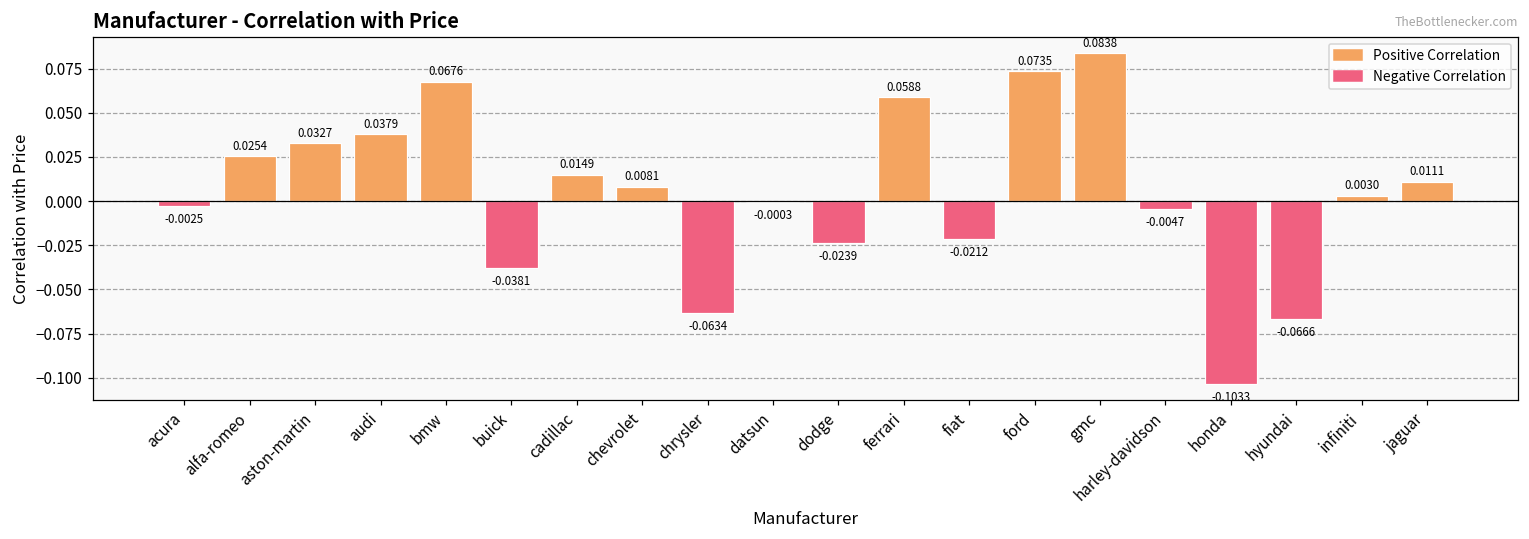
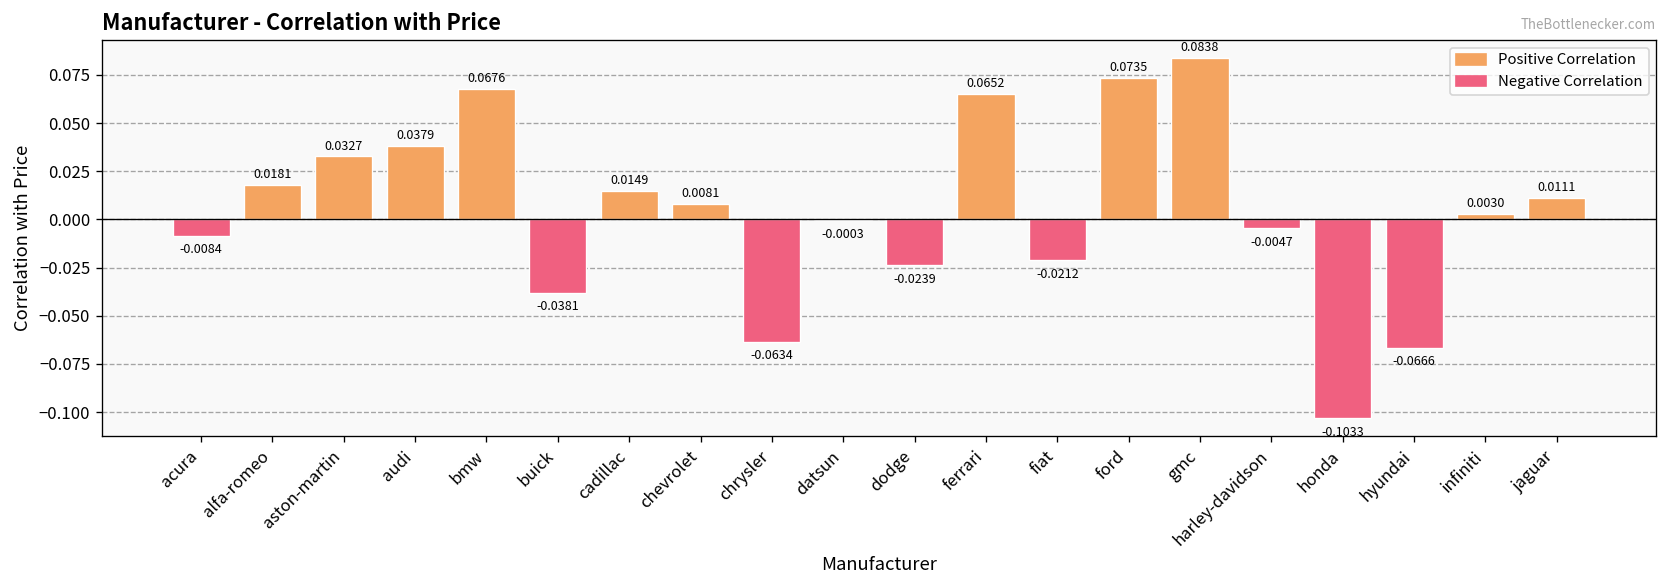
acura: -0.0025 -> -0.0084
alfa-romeo: 0.0254 -> 0.0181
ferrari: 0.0588 -> 0.0652
